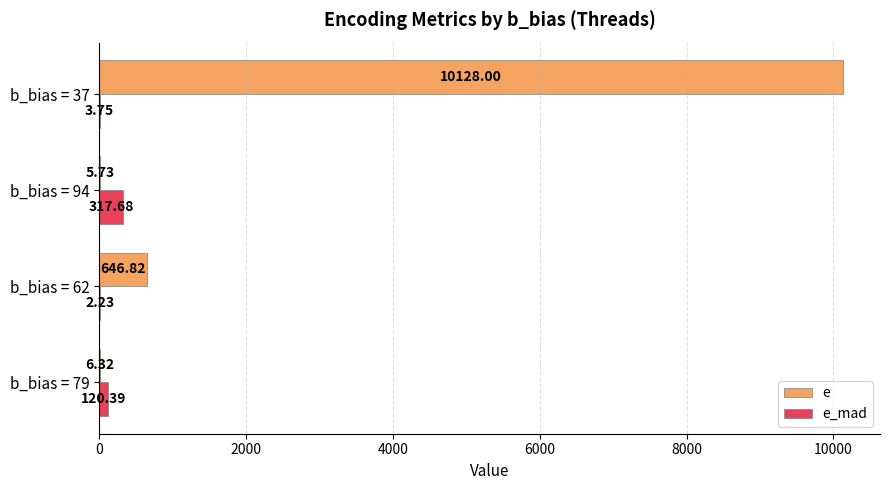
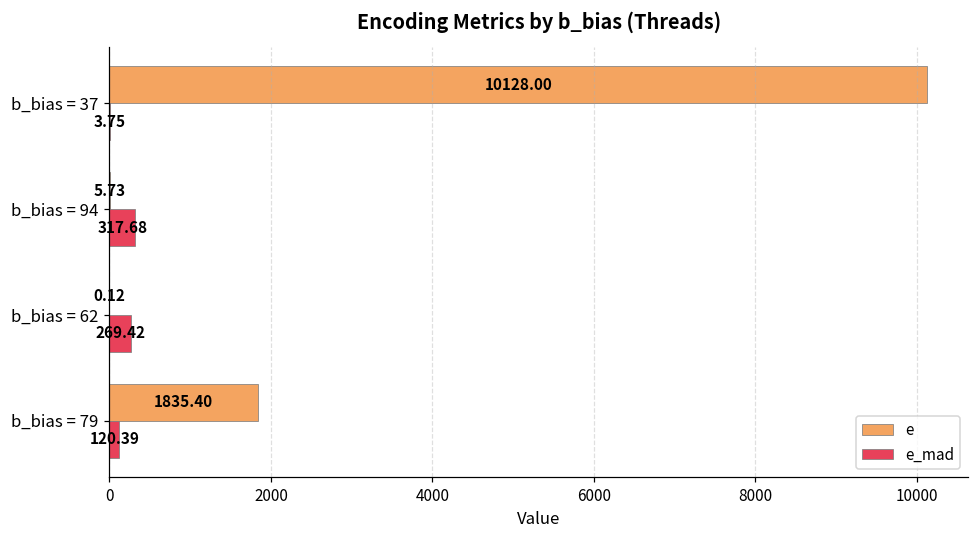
e, b_bias = 62: 646.82 -> 0.12
e_mad, b_bias = 62: 2.23 -> 269.42
e, b_bias = 79: 6.32 -> 1835.40
